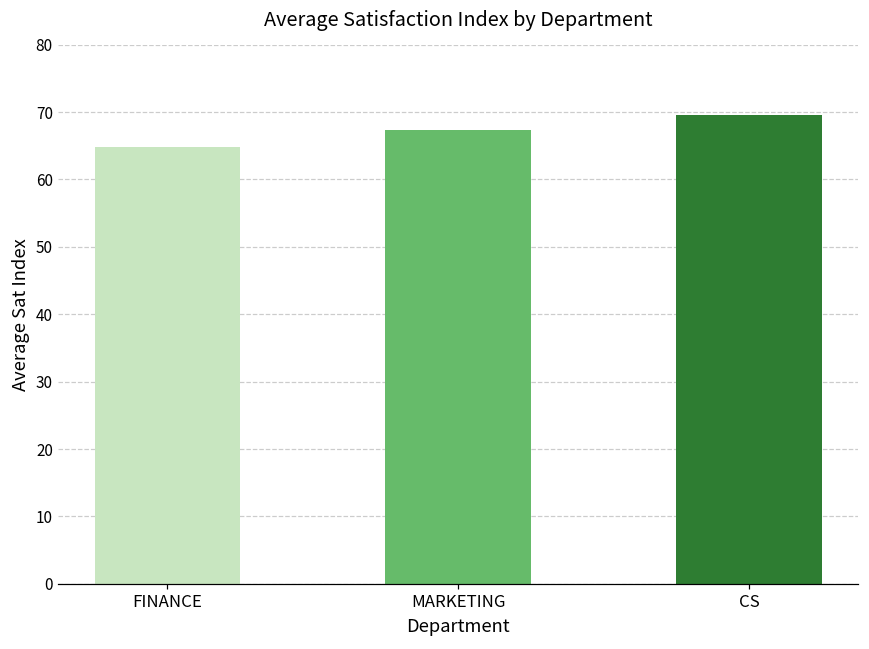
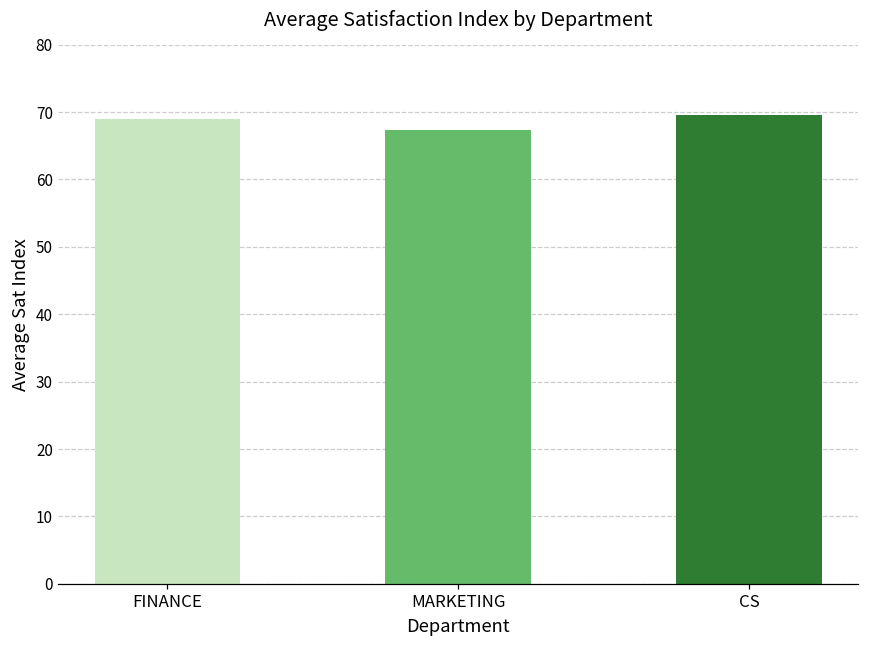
FINANCE: 65 -> 69
